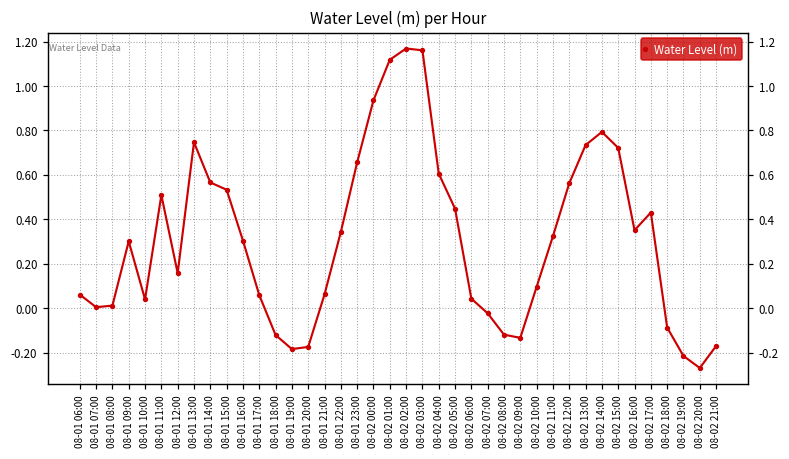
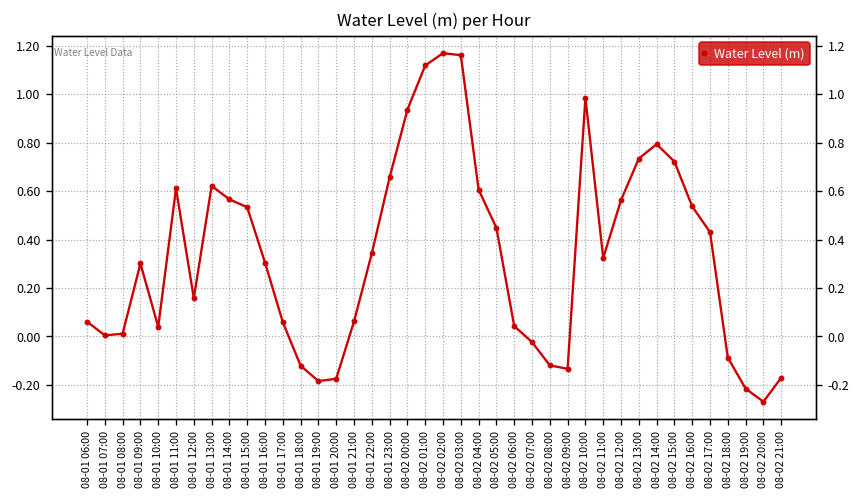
08-01 11:00: 0.51 -> 0.61
08-01 13:00: 0.75 -> 0.62
08-02 10:00: 0.10 -> 0.98
08-02 16:00: 0.35 -> 0.54
